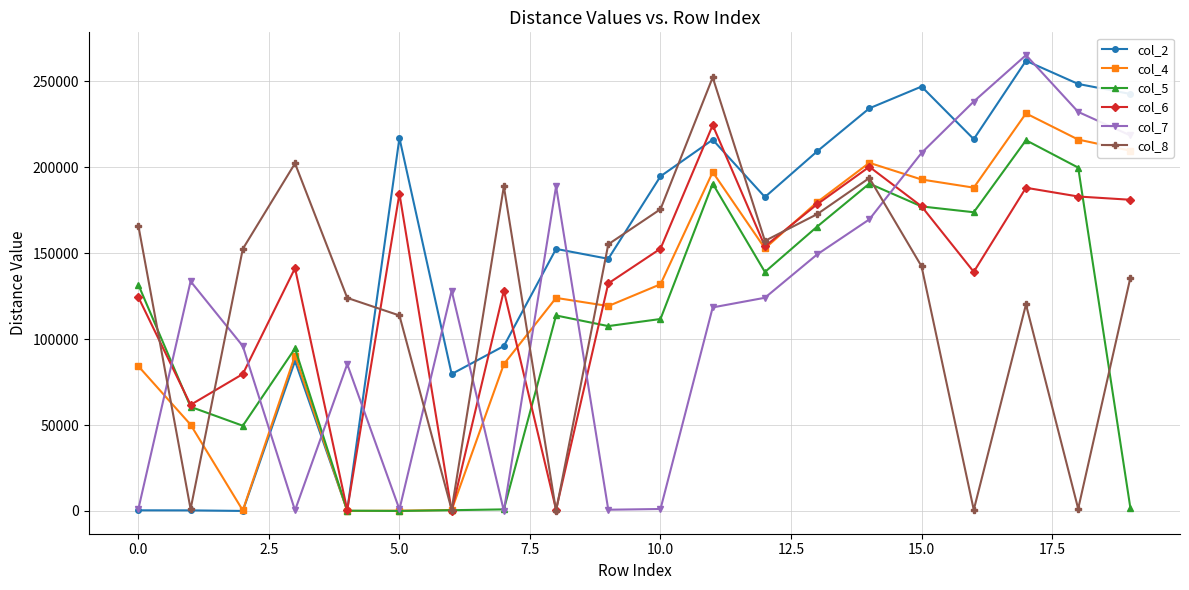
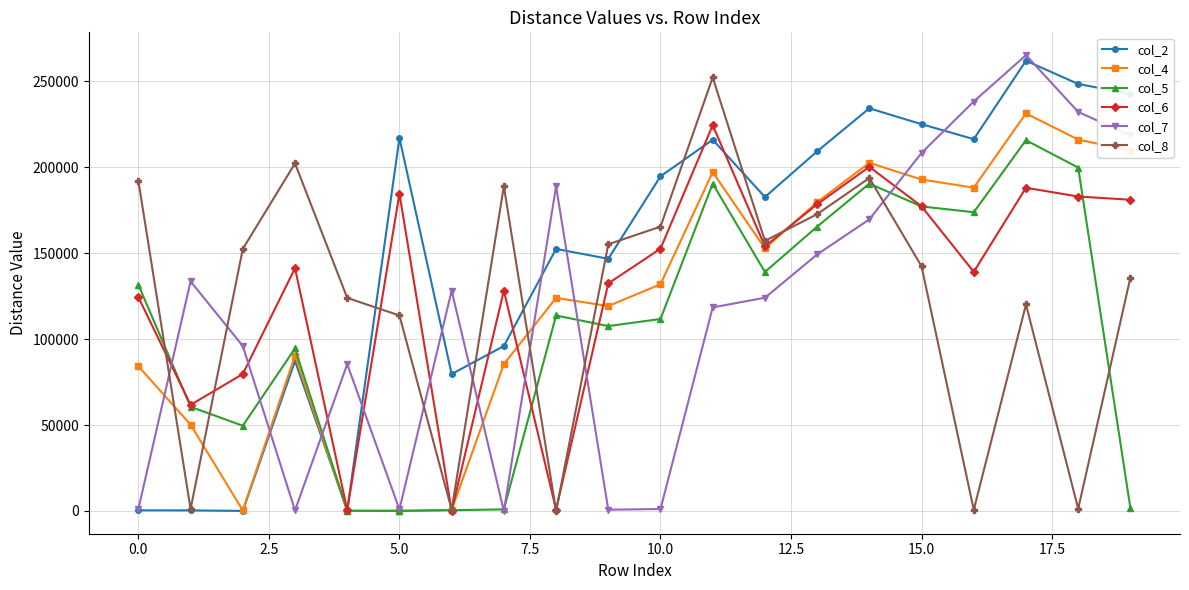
col_8, 0.0: 166000 -> 192000
col_8, 10.0: 176000 -> 165000
col_2, 15.0: 247000 -> 225000
